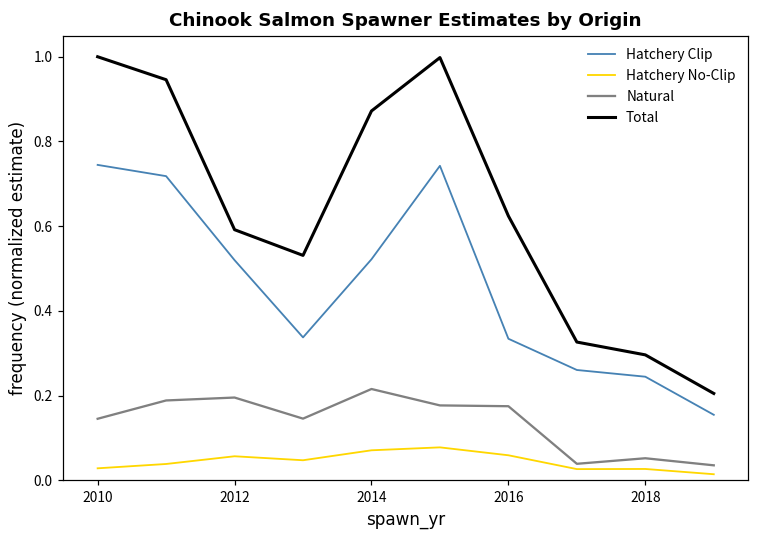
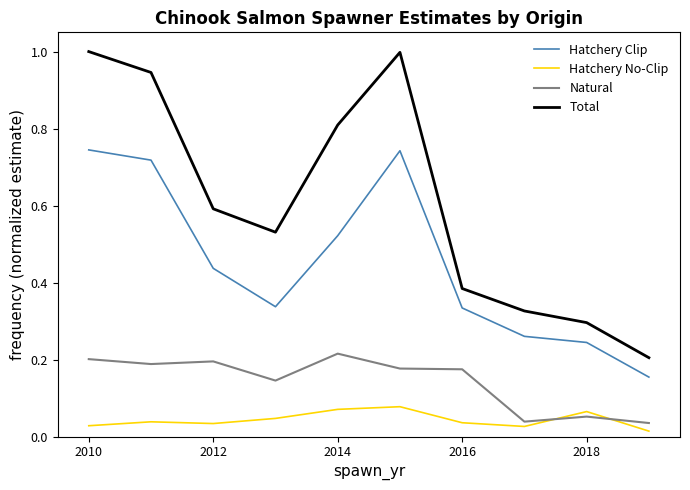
Natural, 2010: 0.15 -> 0.20
Hatchery Clip, 2012: 0.52 -> 0.44
Hatchery No-Clip, 2012: 0.06 -> 0.03
Total, 2014: 0.87 -> 0.81
Hatchery No-Clip, 2016: 0.06 -> 0.04
Total, 2016: 0.62 -> 0.38
Hatchery No-Clip, 2018: 0.03 -> 0.07
